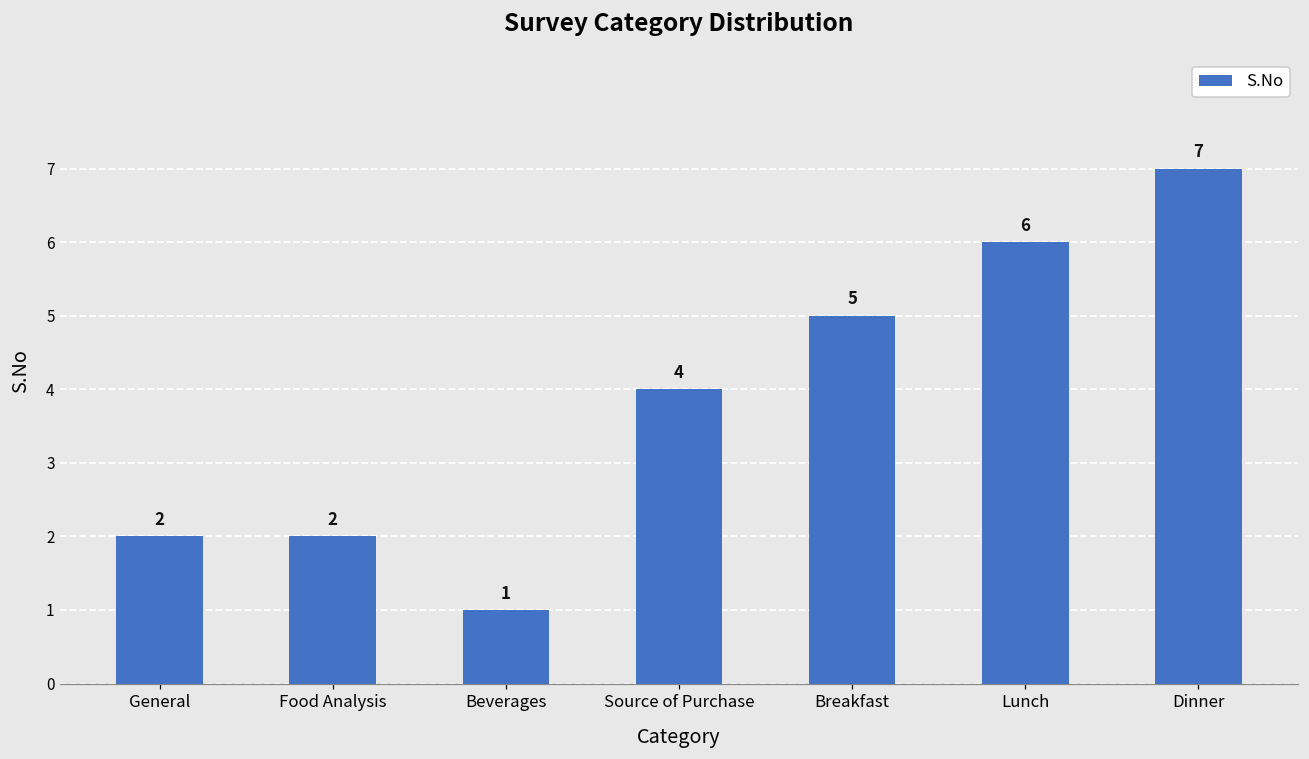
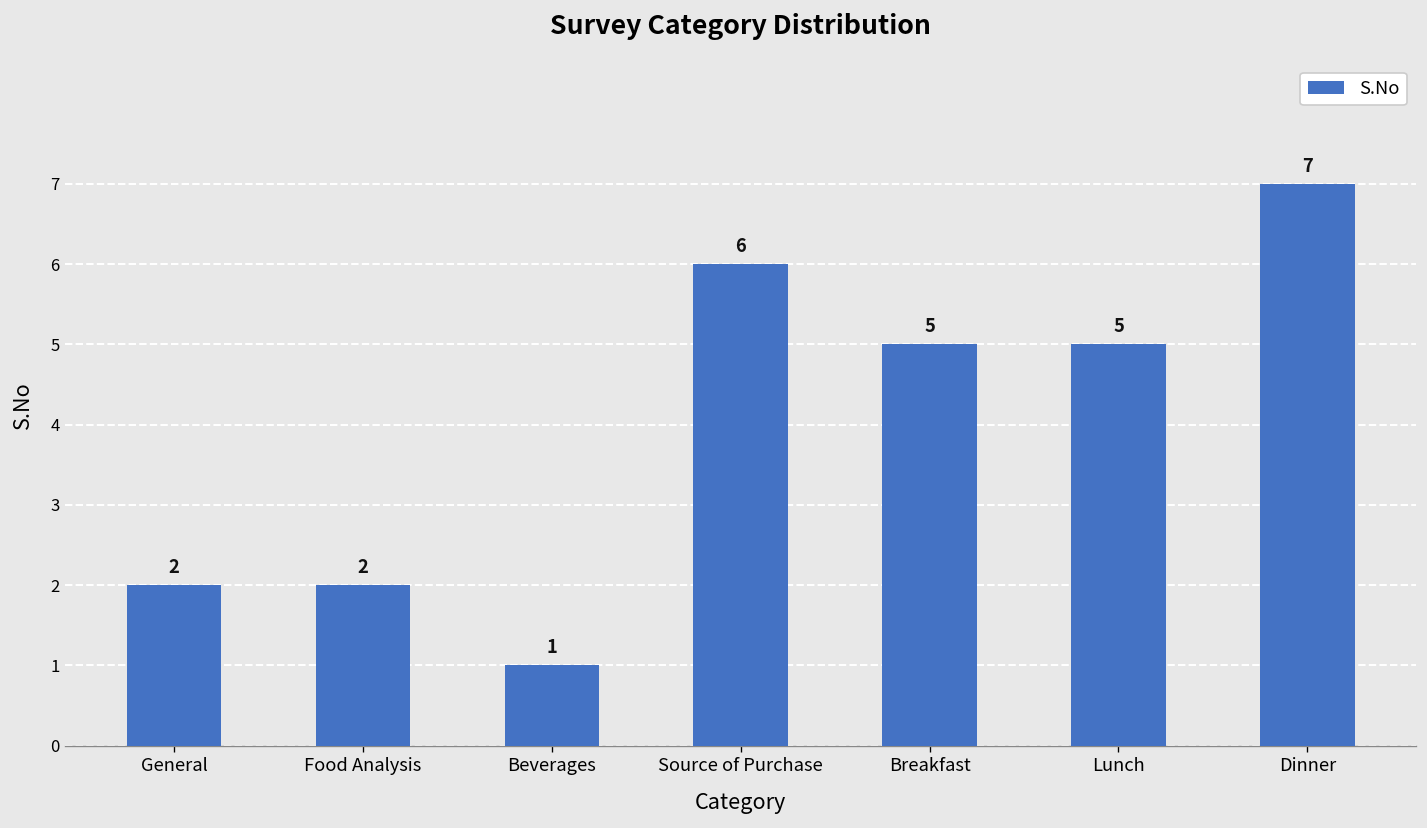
Source of Purchase: 4 -> 6
Lunch: 6 -> 5
